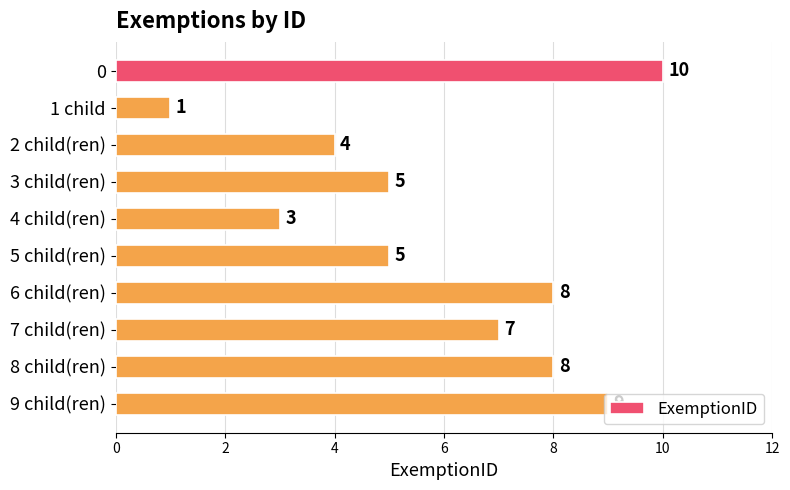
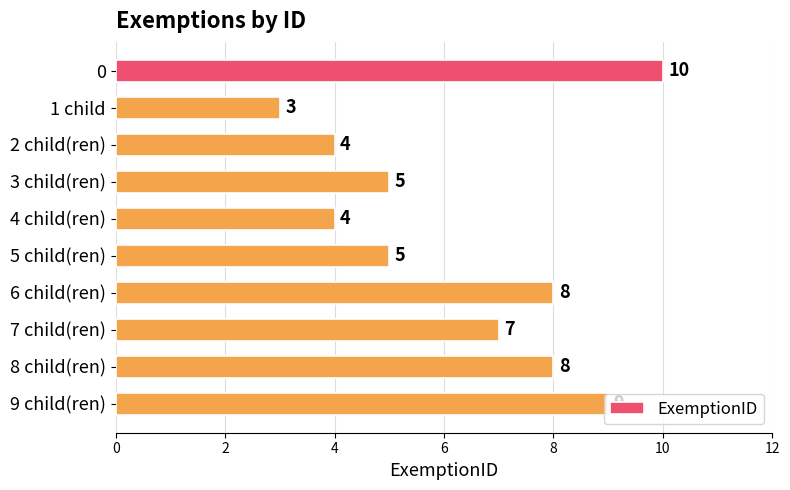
1 child: 1 -> 3
4 child(ren): 3 -> 4
